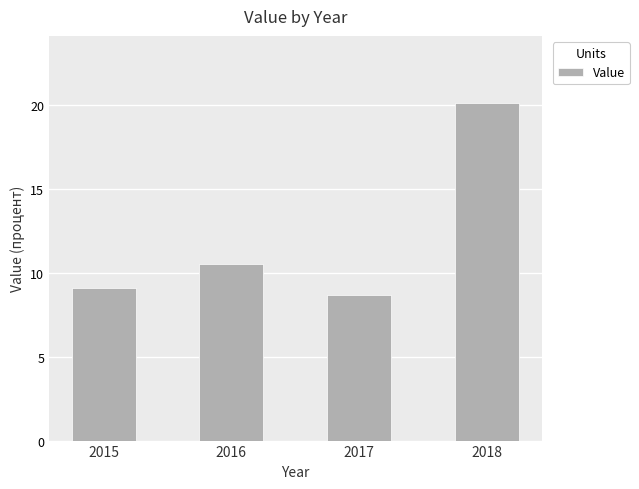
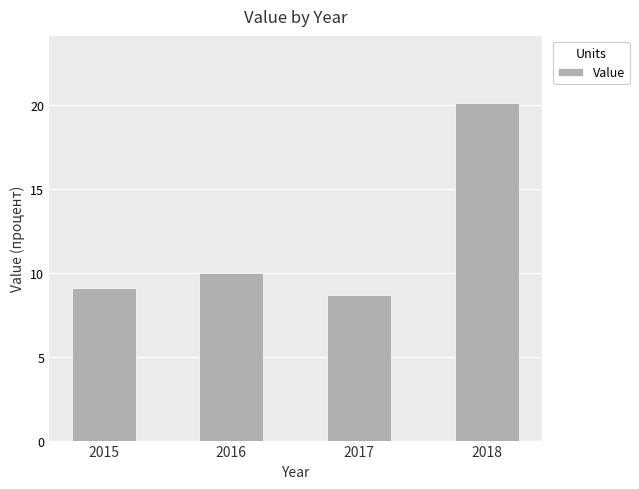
2016: 10.5 -> 10.0
